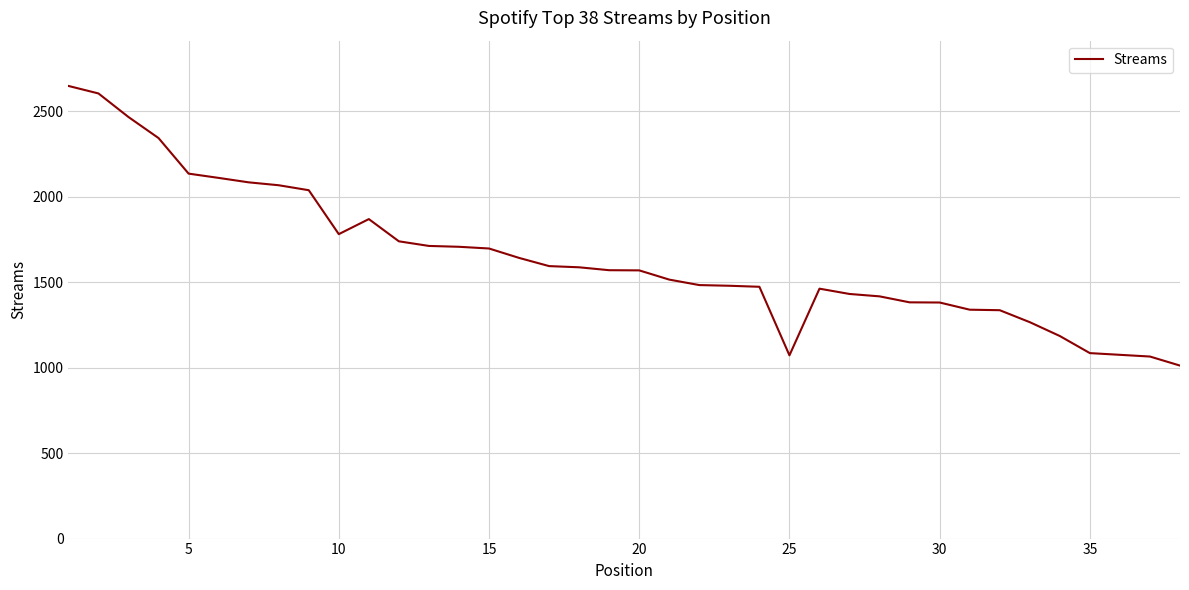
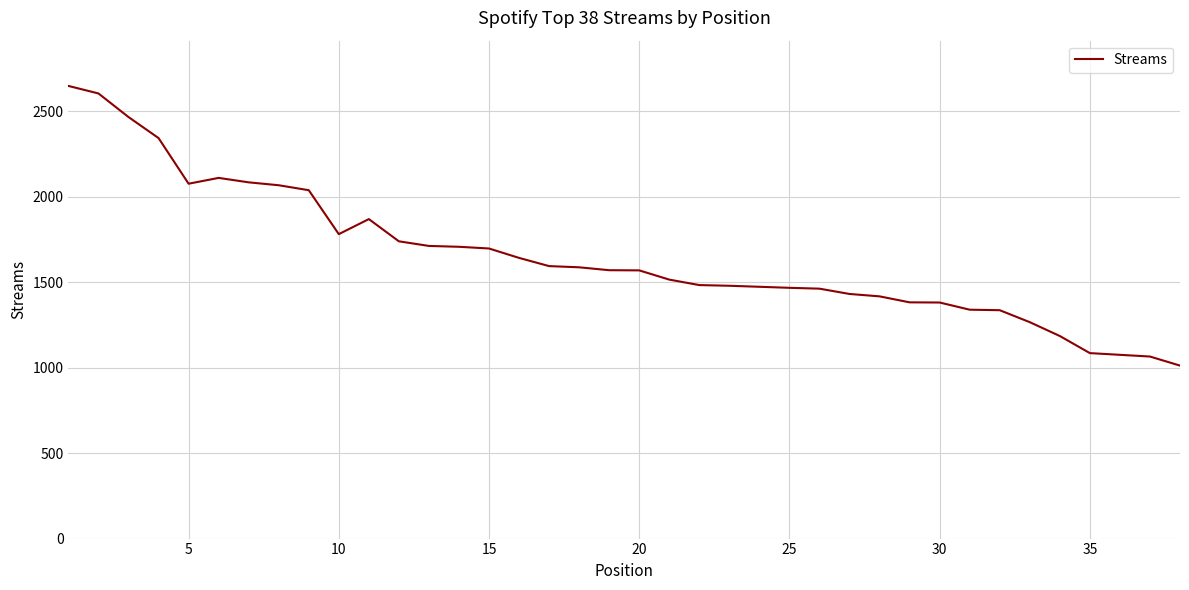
5: 2140 -> 2080
25: 1070 -> 1470
